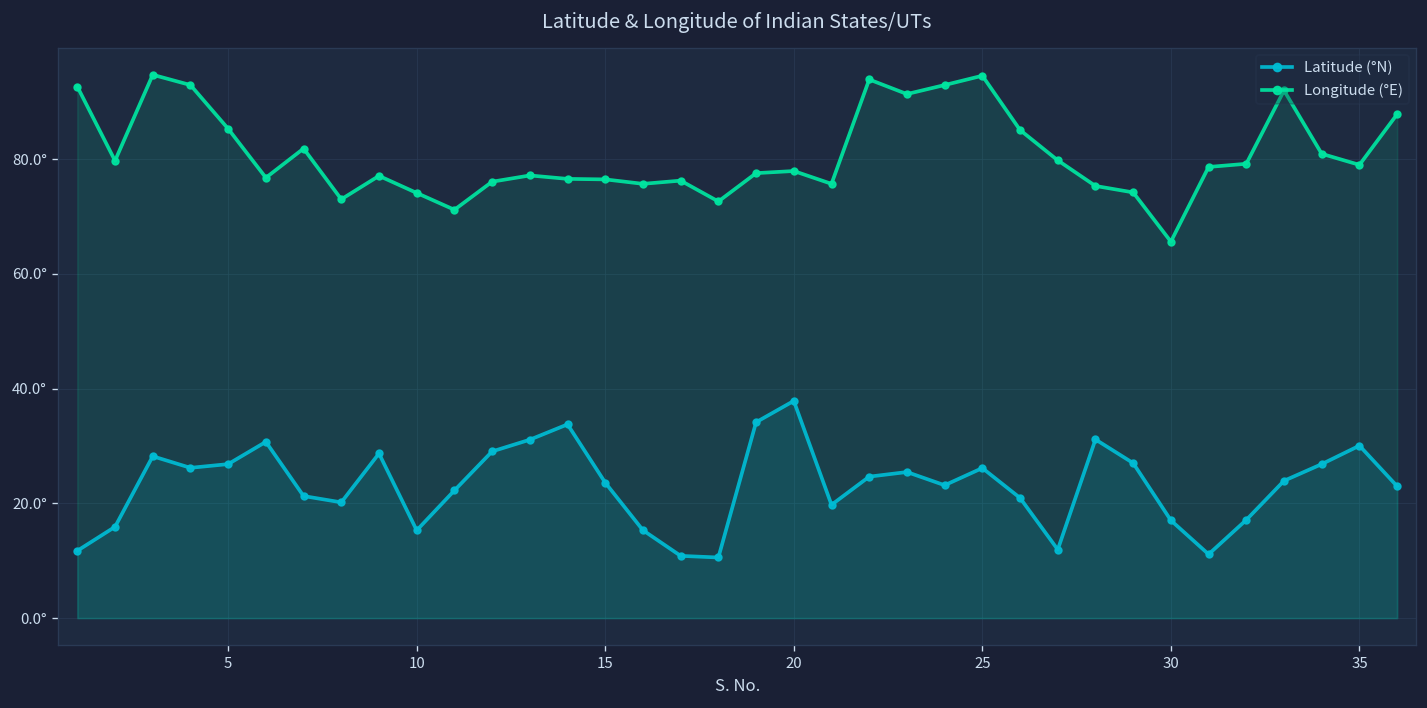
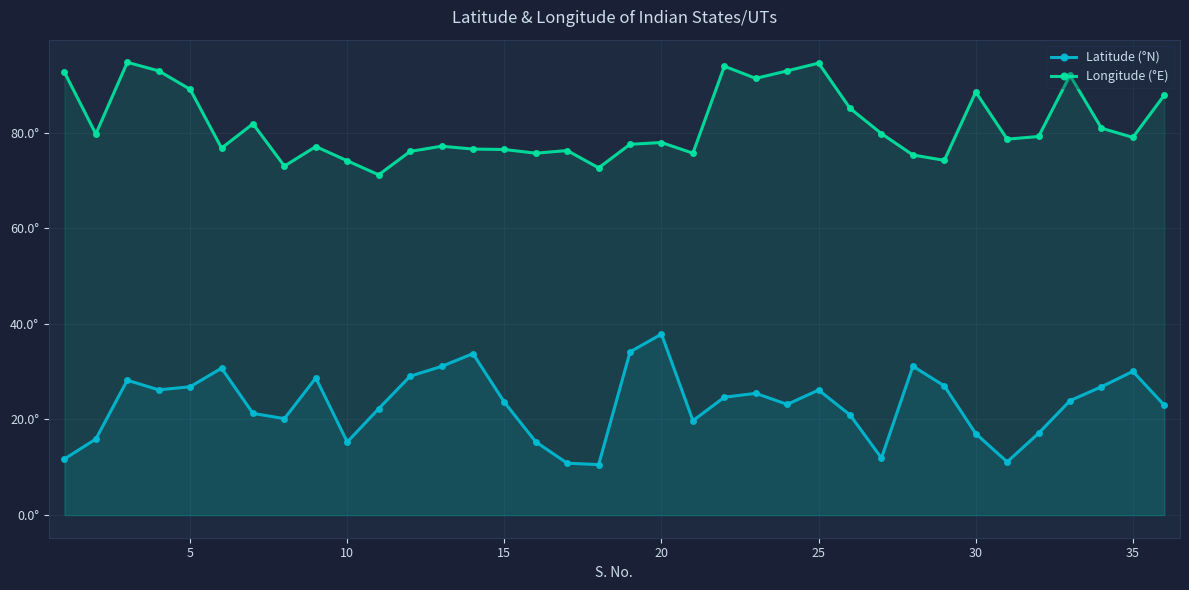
Longitude (°E), 5: 85° -> 89°
Longitude (°E), 30: 66° -> 89°
